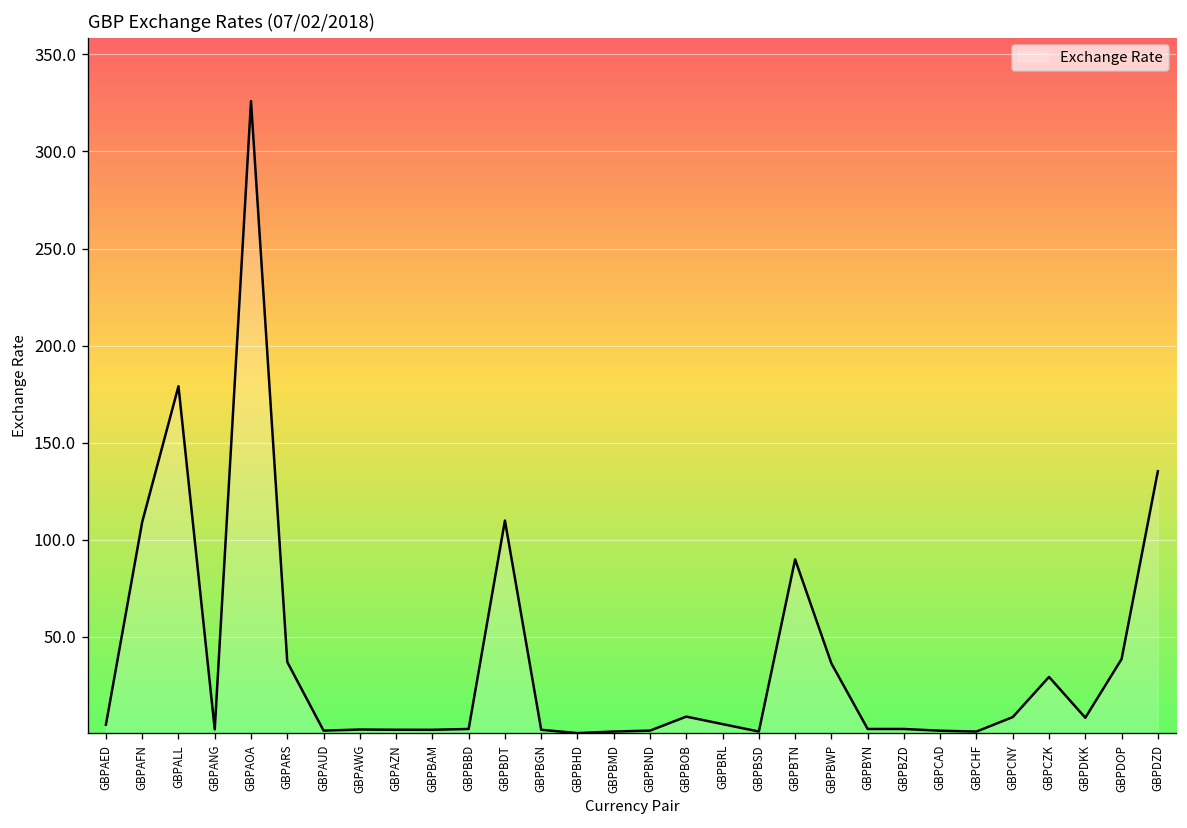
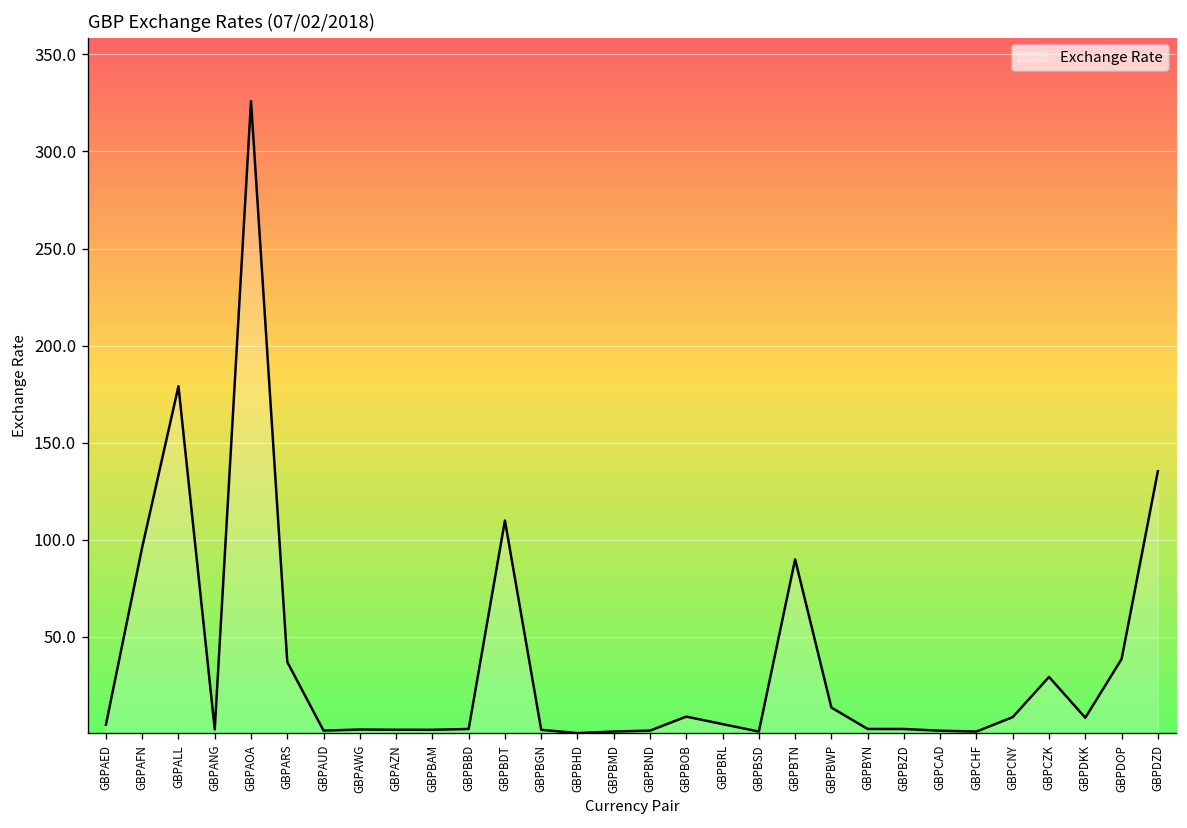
GBPAFN: 109 -> 96
GBPBWP: 36 -> 14
